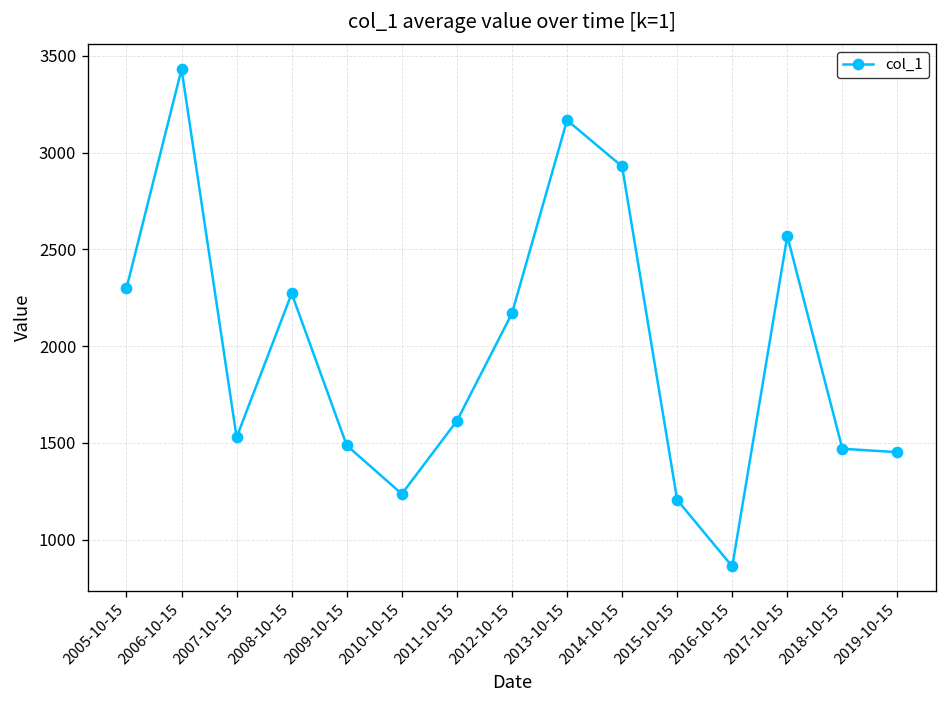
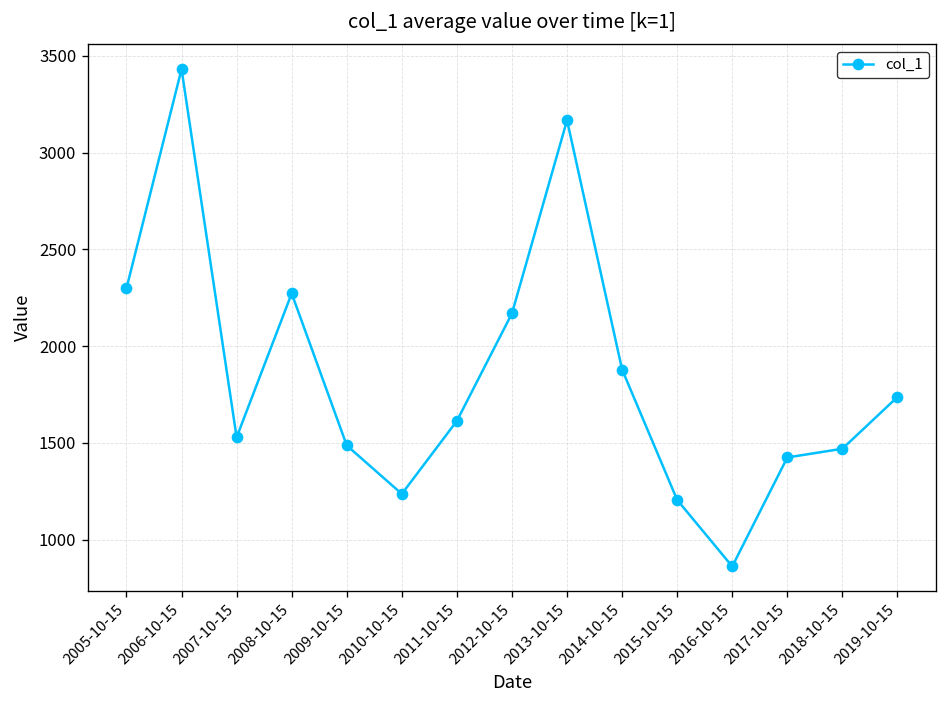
2014-10-15: 2930 -> 1880
2017-10-15: 2570 -> 1420
2019-10-15: 1450 -> 1740
